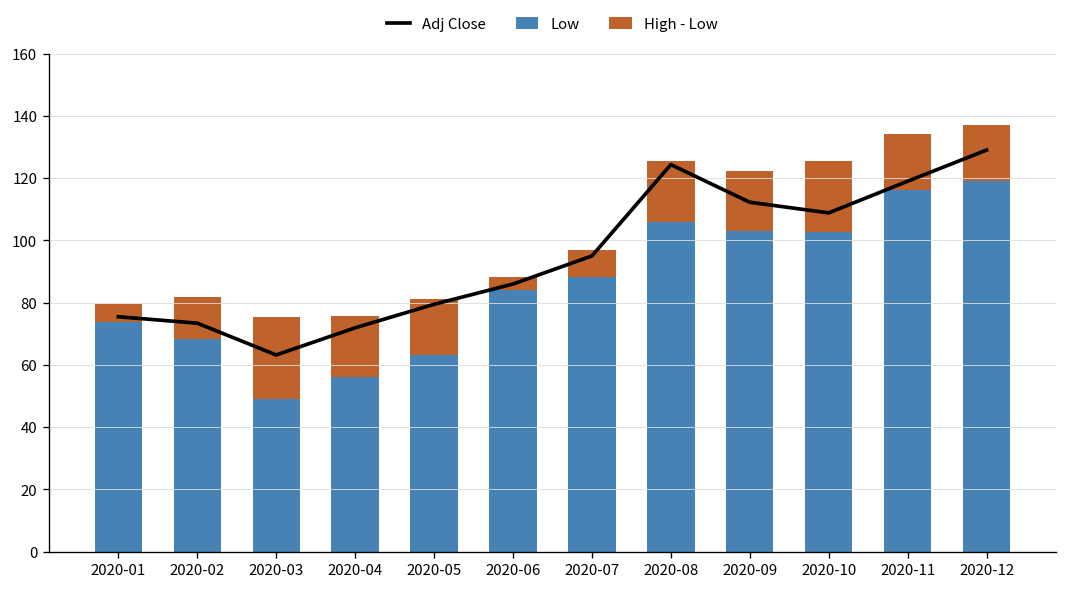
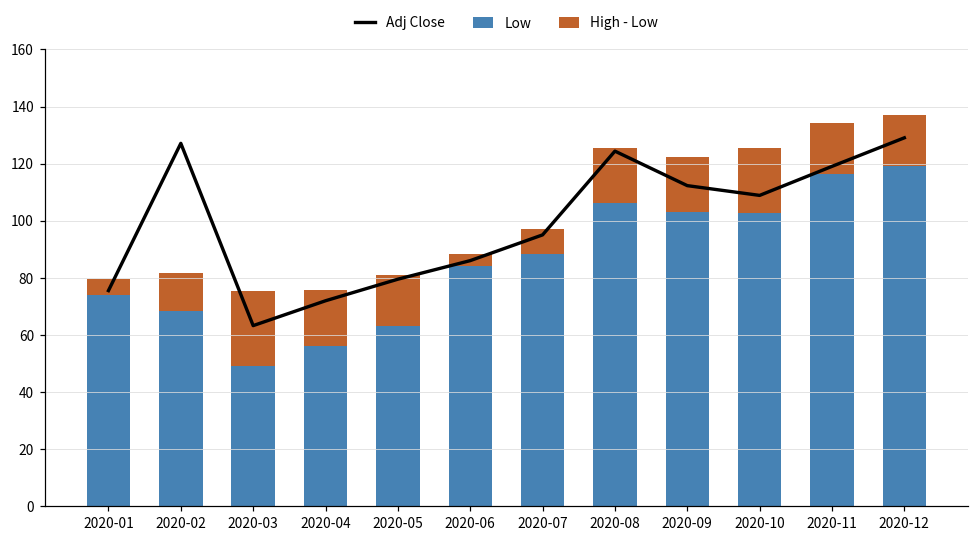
Adj Close, 2020-02: 73 -> 127
